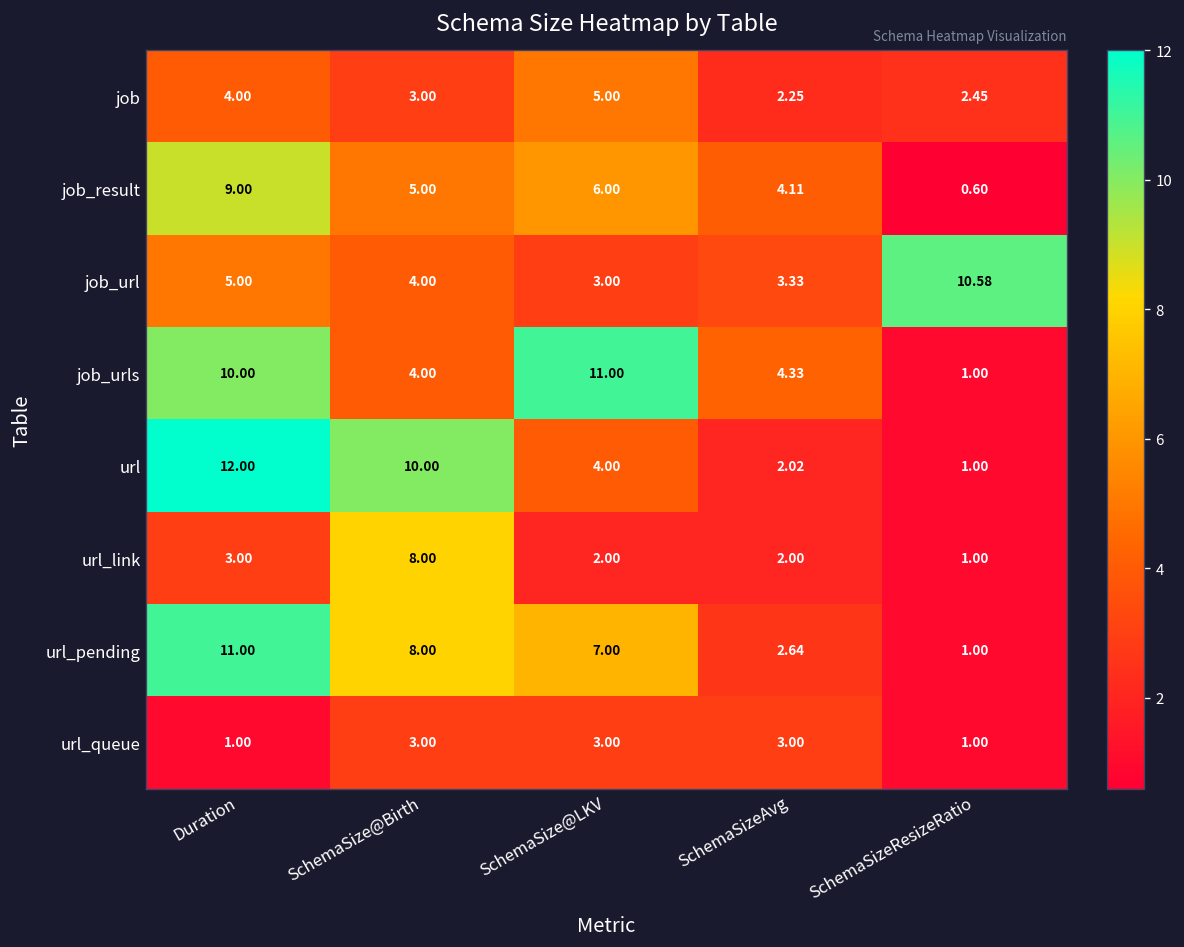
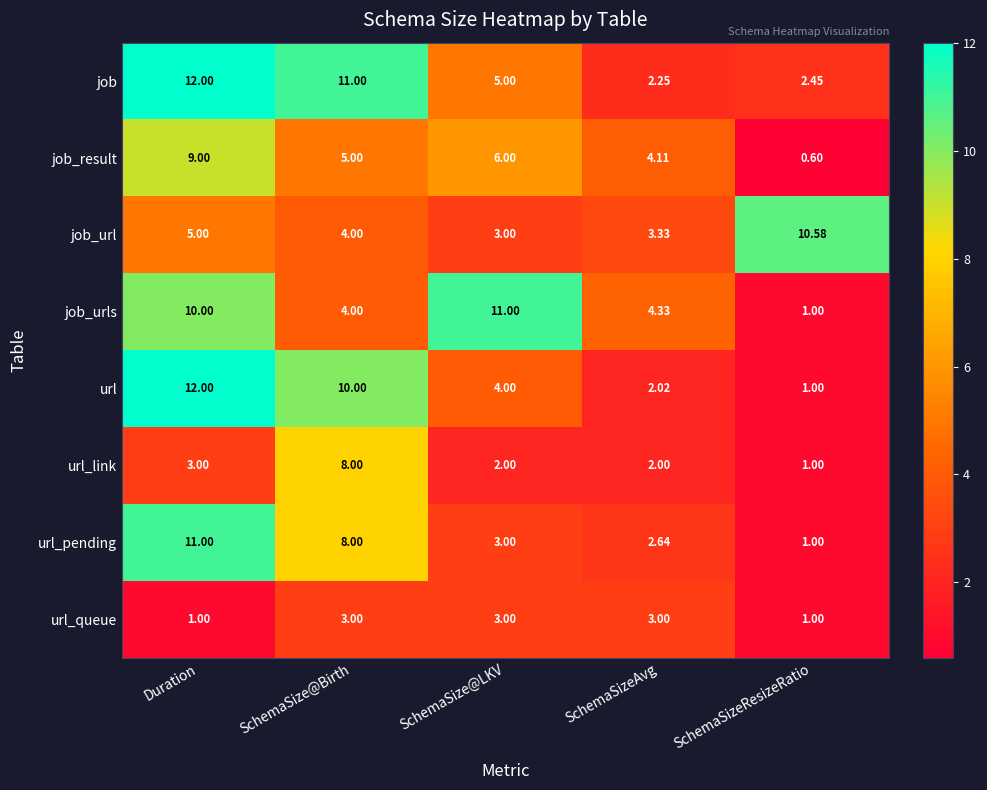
job, Duration: 4.00 -> 12.00
job, SchemaSize@Birth: 3.00 -> 11.00
url_pending, SchemaSize@LKV: 7.00 -> 3.00
